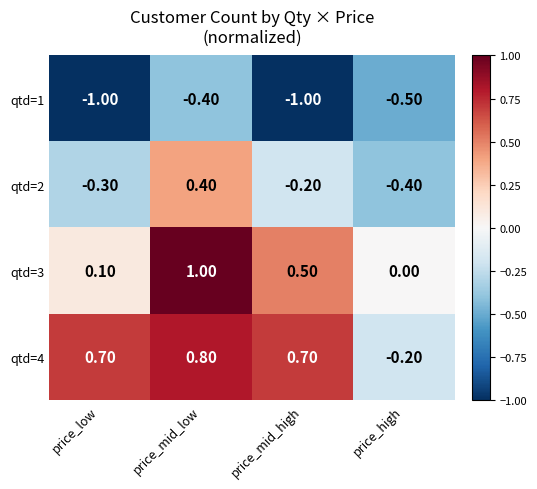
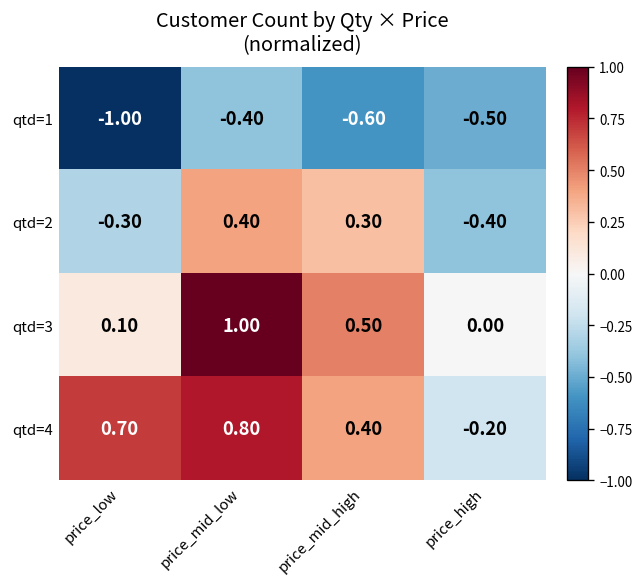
qtd=1, price_mid_high: -1.00 -> -0.60
qtd=2, price_mid_high: -0.20 -> 0.30
qtd=4, price_mid_high: 0.70 -> 0.40
